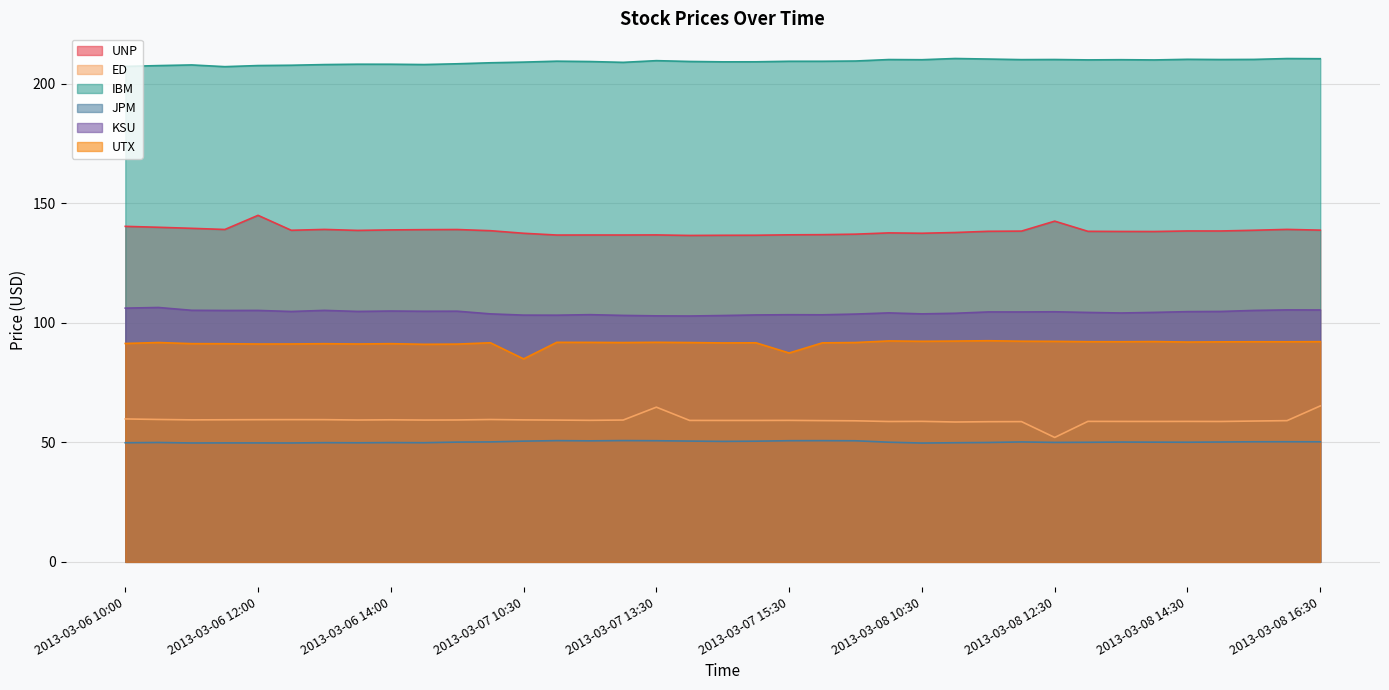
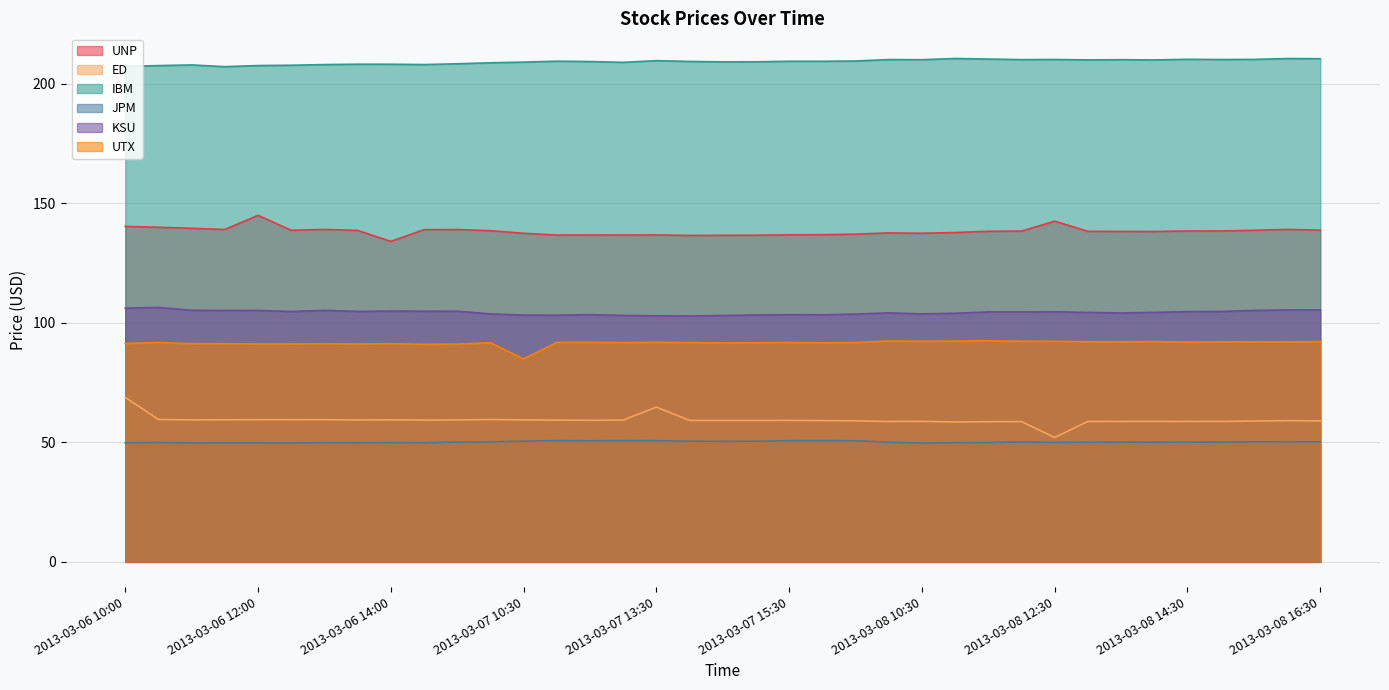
ED, 2013-03-06 10:00: 60 -> 69
UNP, 2013-03-06 14:00: 139 -> 134
UTX, 2013-03-07 15:30: 87 -> 92
ED, 2013-03-08 16:30: 65 -> 59
